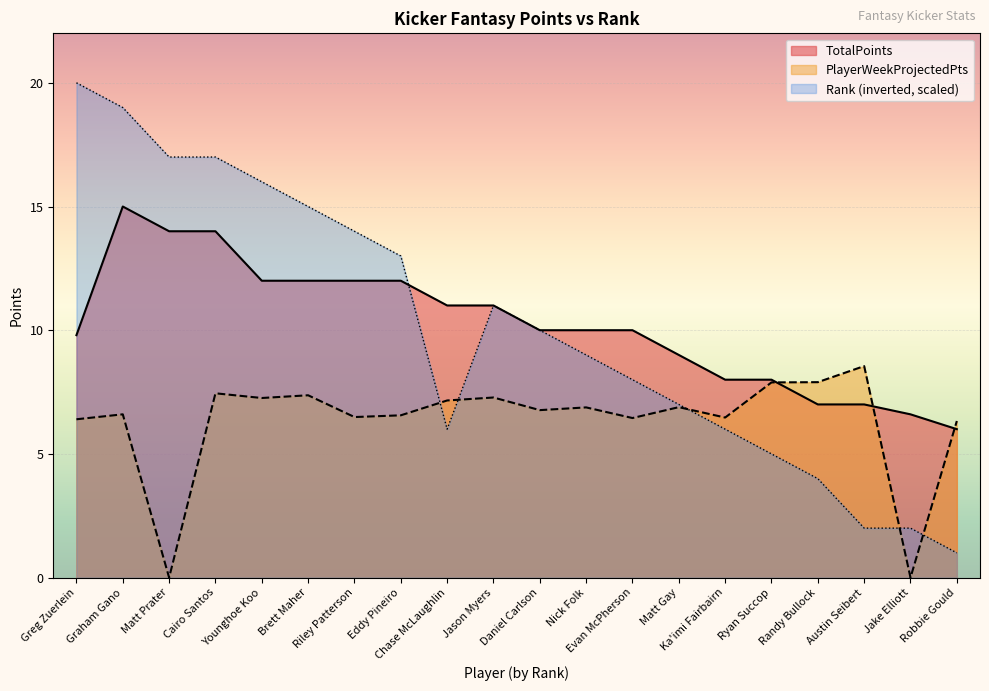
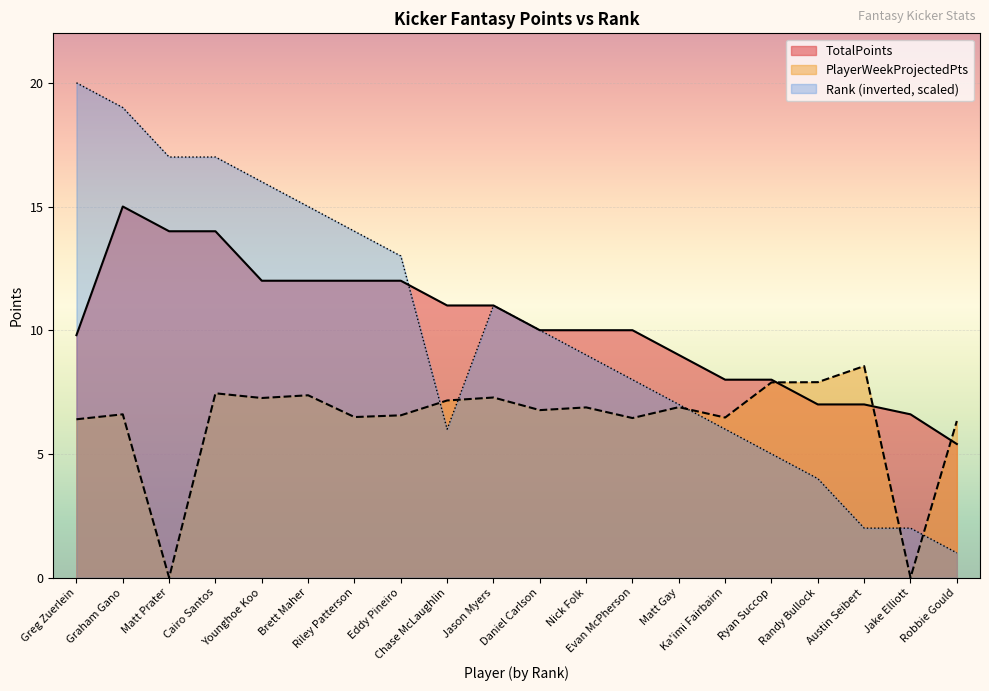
TotalPoints, Robbie Gould: 6.0 -> 5.4
